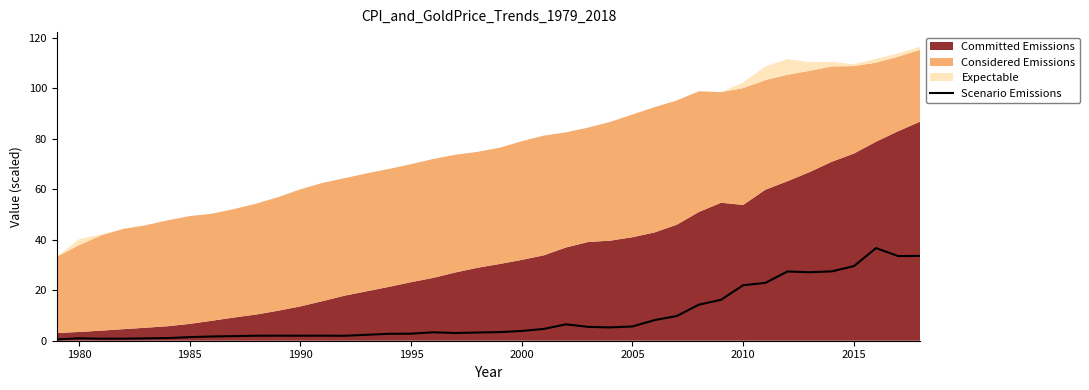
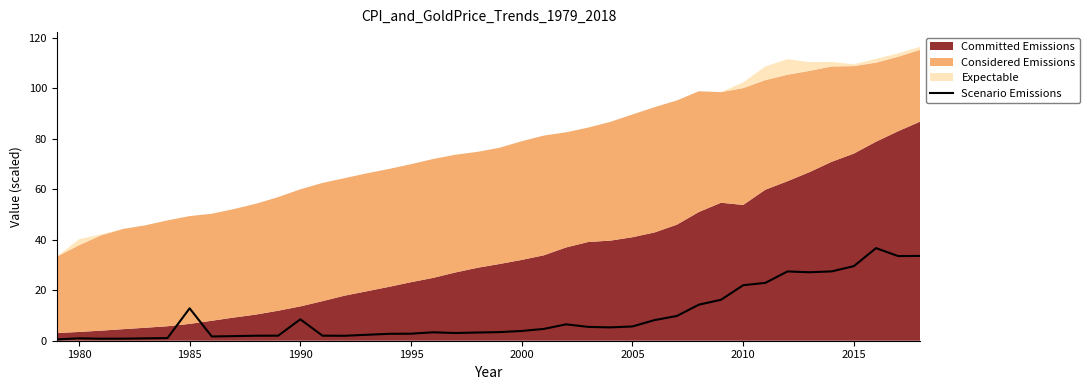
Scenario Emissions, 1985: 1 -> 13
Scenario Emissions, 1990: 2 -> 8
